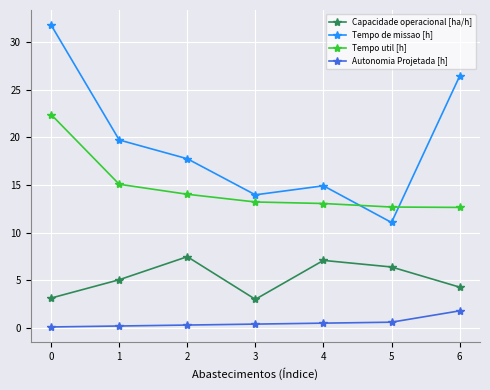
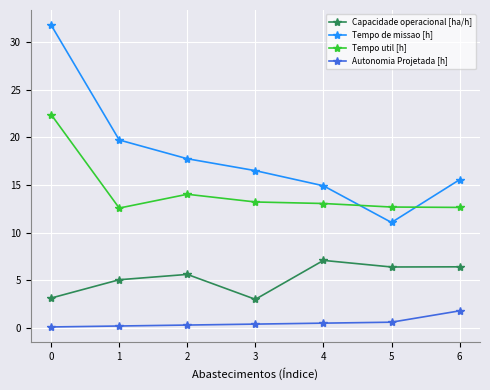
Tempo util [h], 1: 15 -> 13
Capacidade operacional [ha/h], 2: 7 -> 6
Tempo de missao [h], 3: 14 -> 17
Capacidade operacional [ha/h], 6: 4 -> 6
Tempo de missao [h], 6: 26 -> 16
